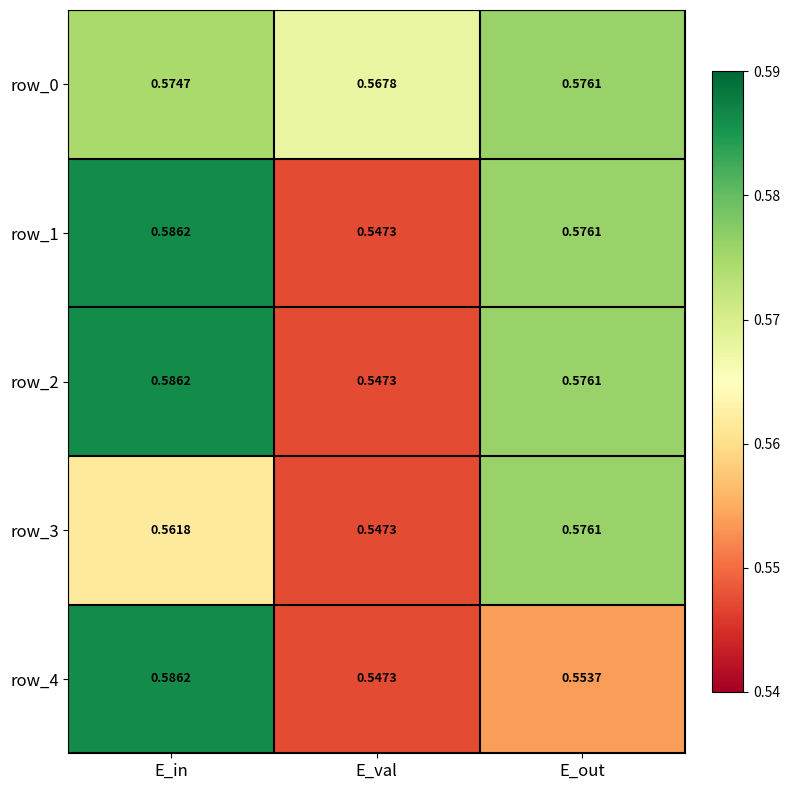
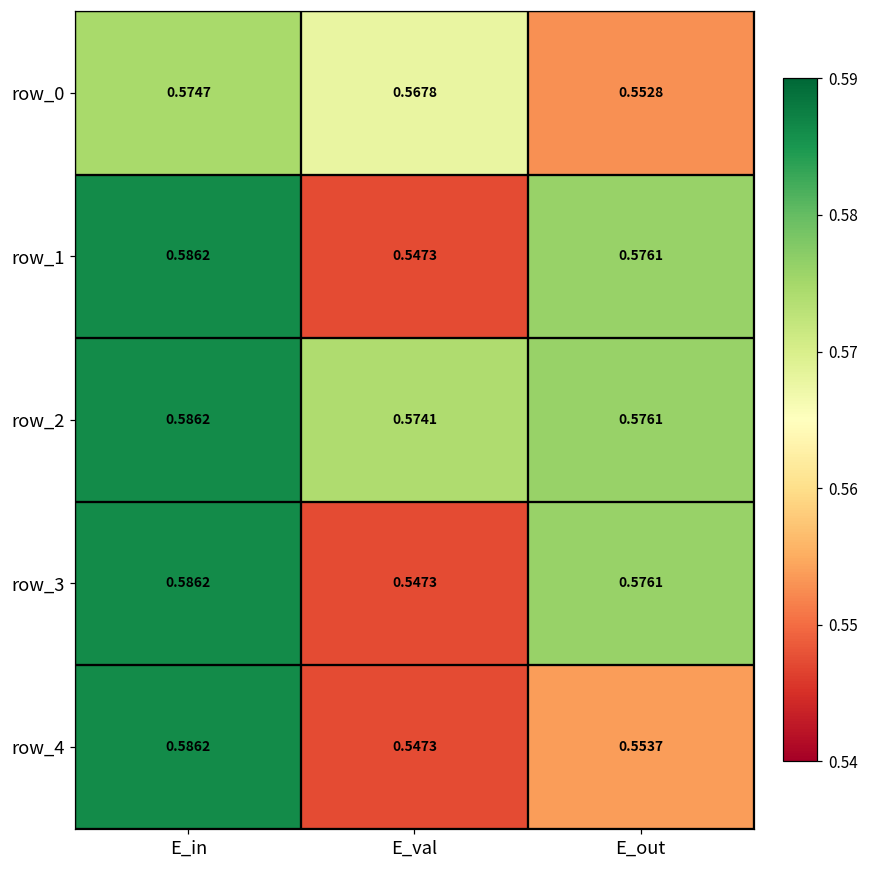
row_0, E_out: 0.5761 -> 0.5528
row_2, E_val: 0.5473 -> 0.5741
row_3, E_in: 0.5618 -> 0.5862
